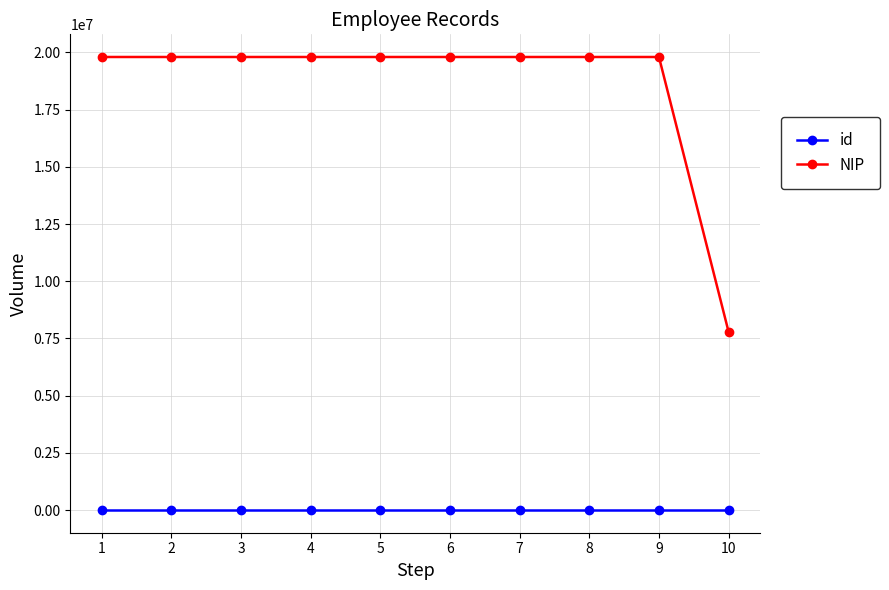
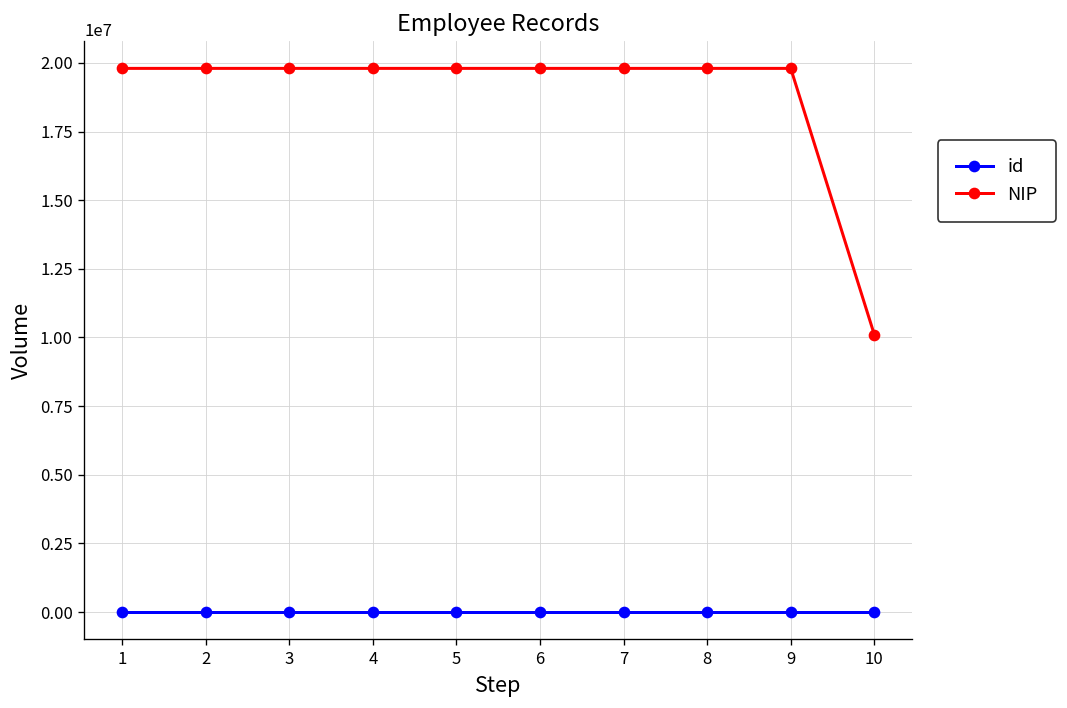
NIP, 10: 7800000 -> 10100000
